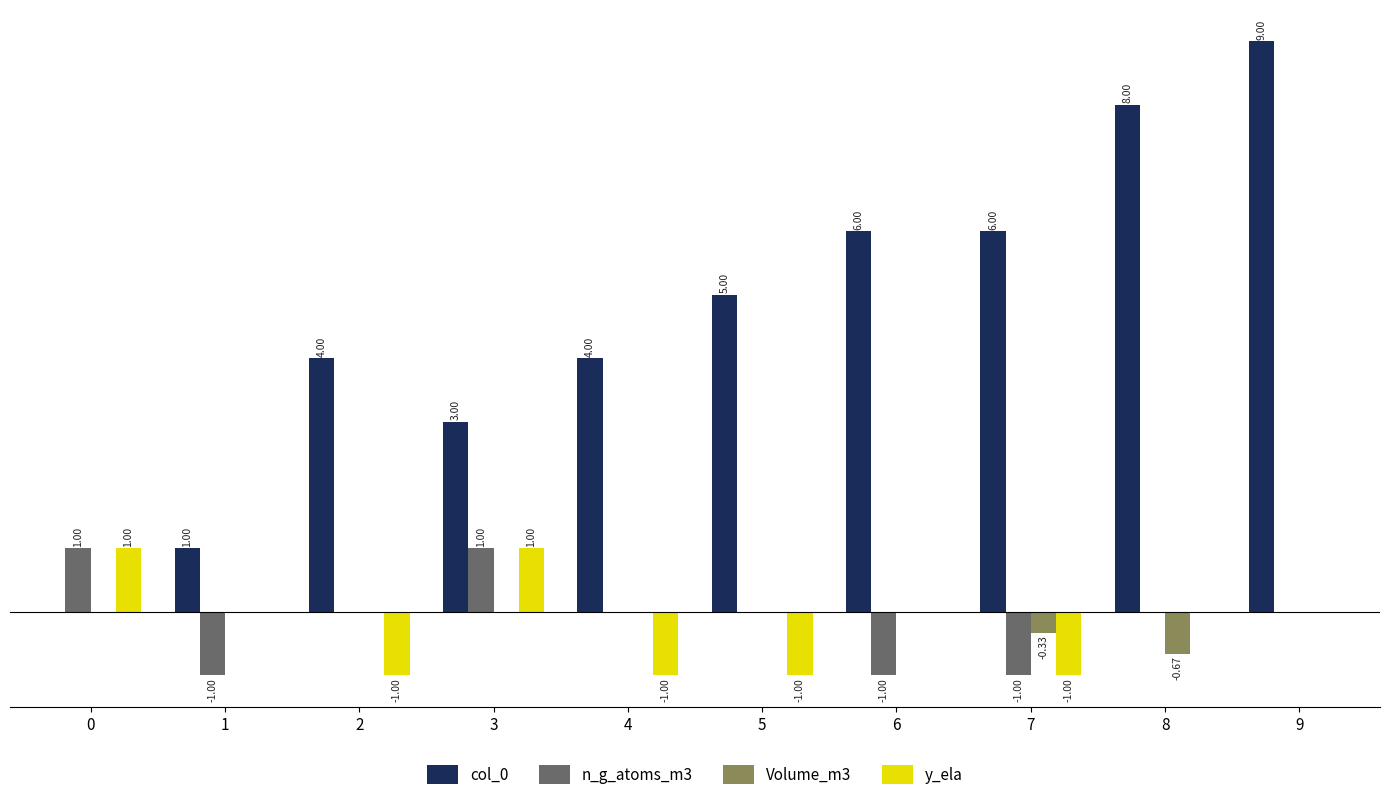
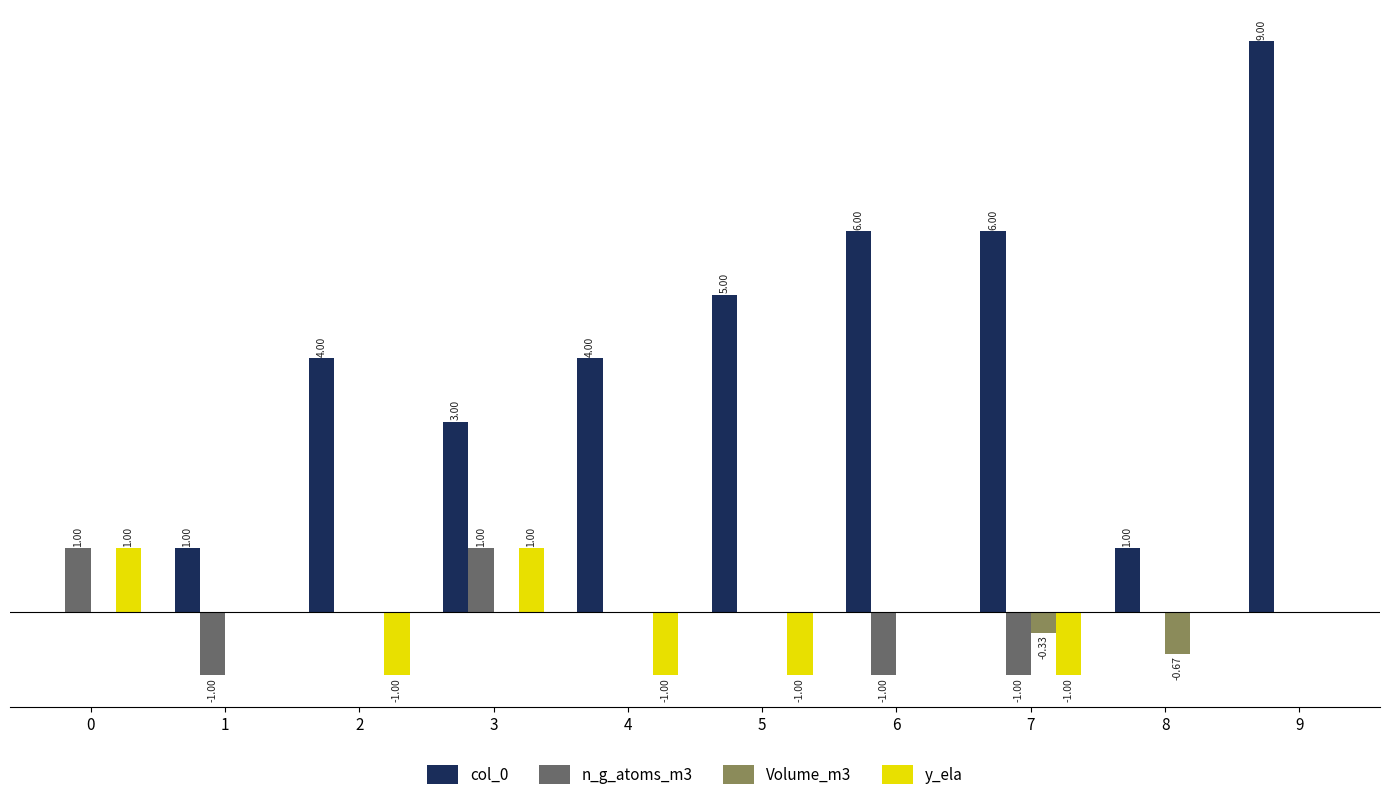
col_0, 8: 8.00 -> 1.00
